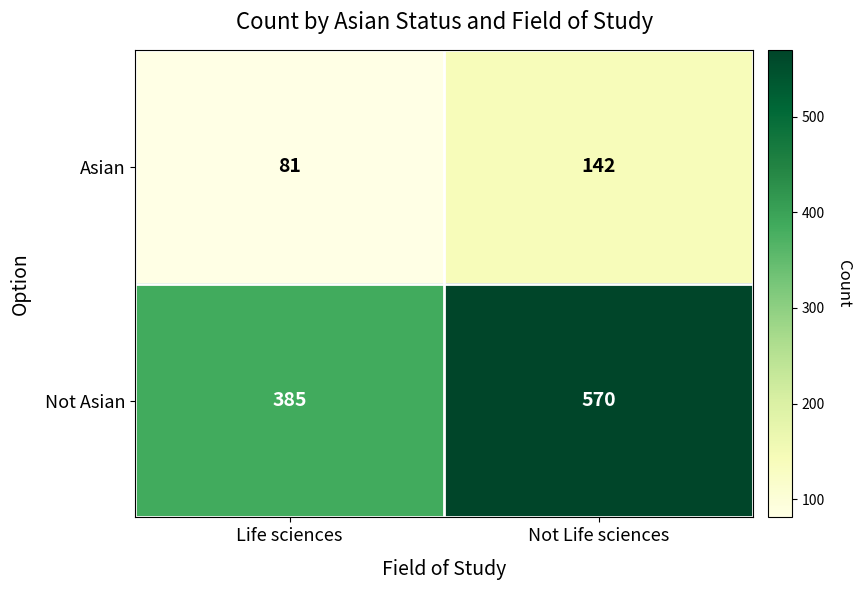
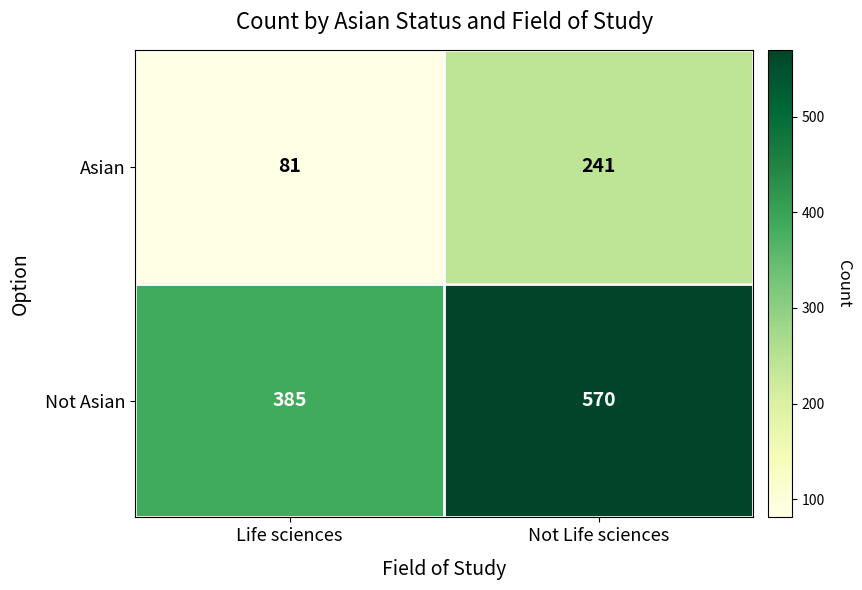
Asian, Not Life sciences: 142 -> 241
